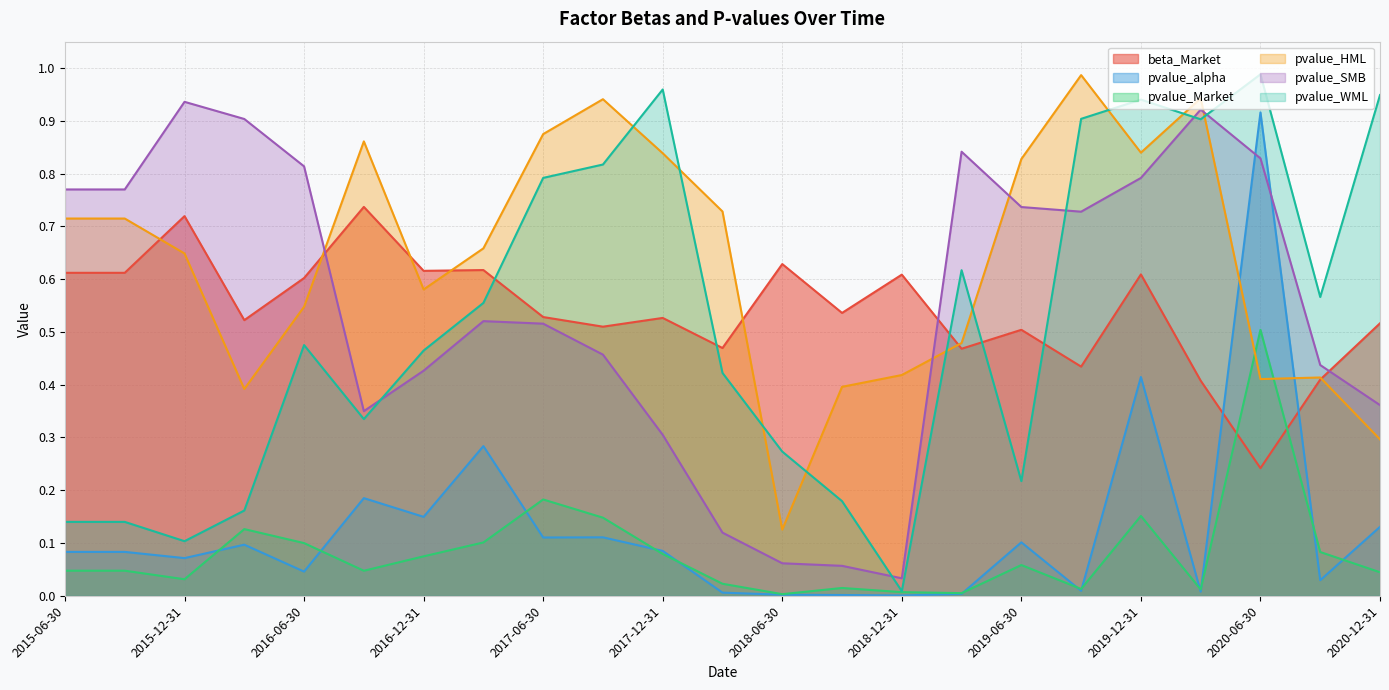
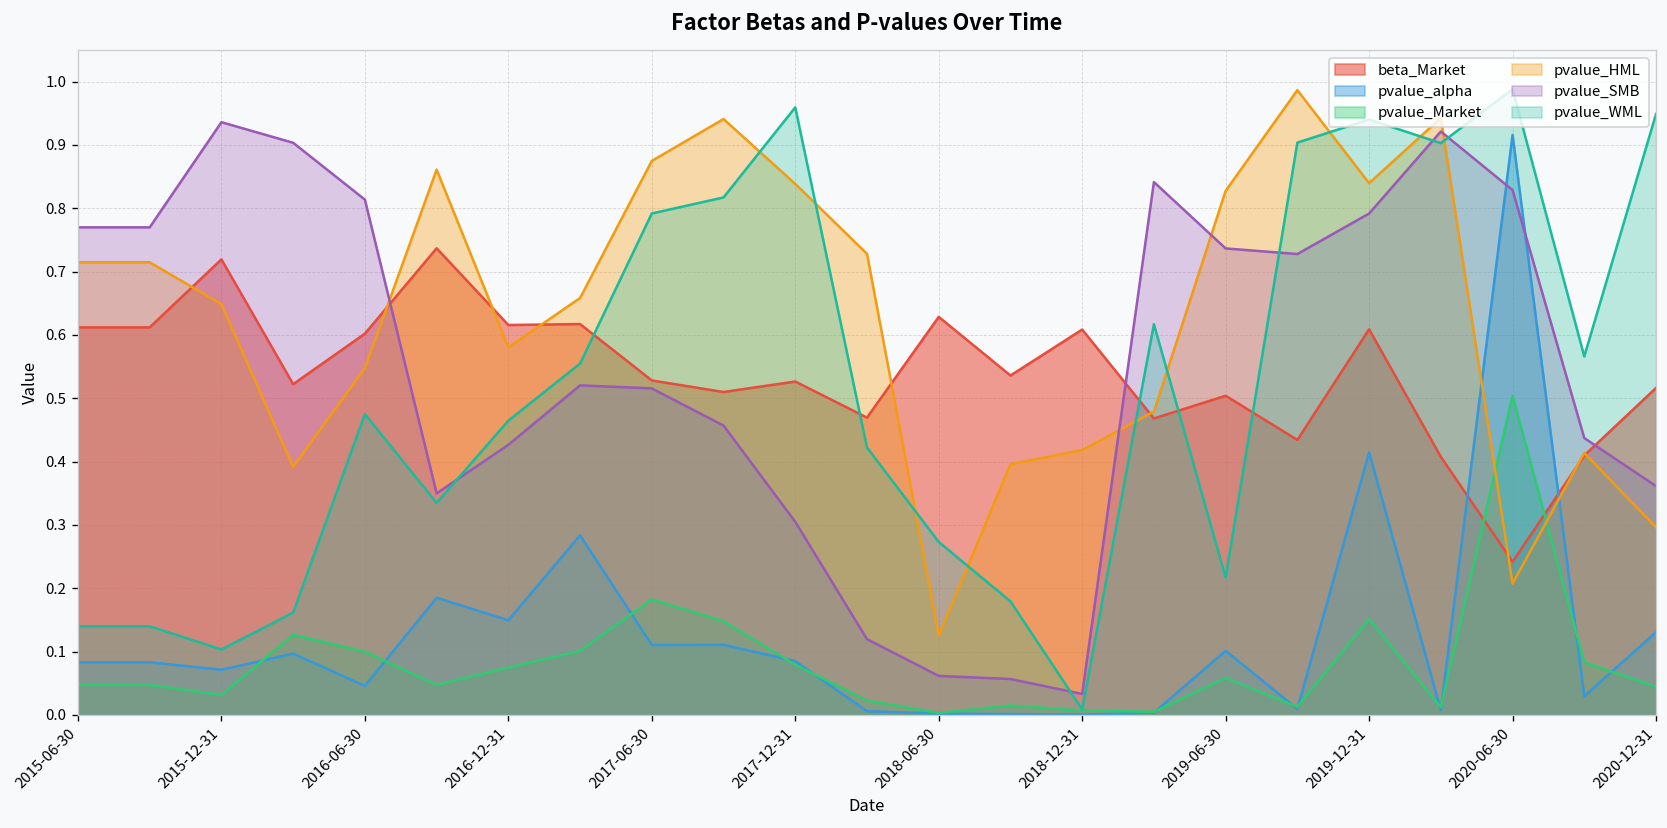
pvalue_HML, 2020-06-30: 0.41 -> 0.21
